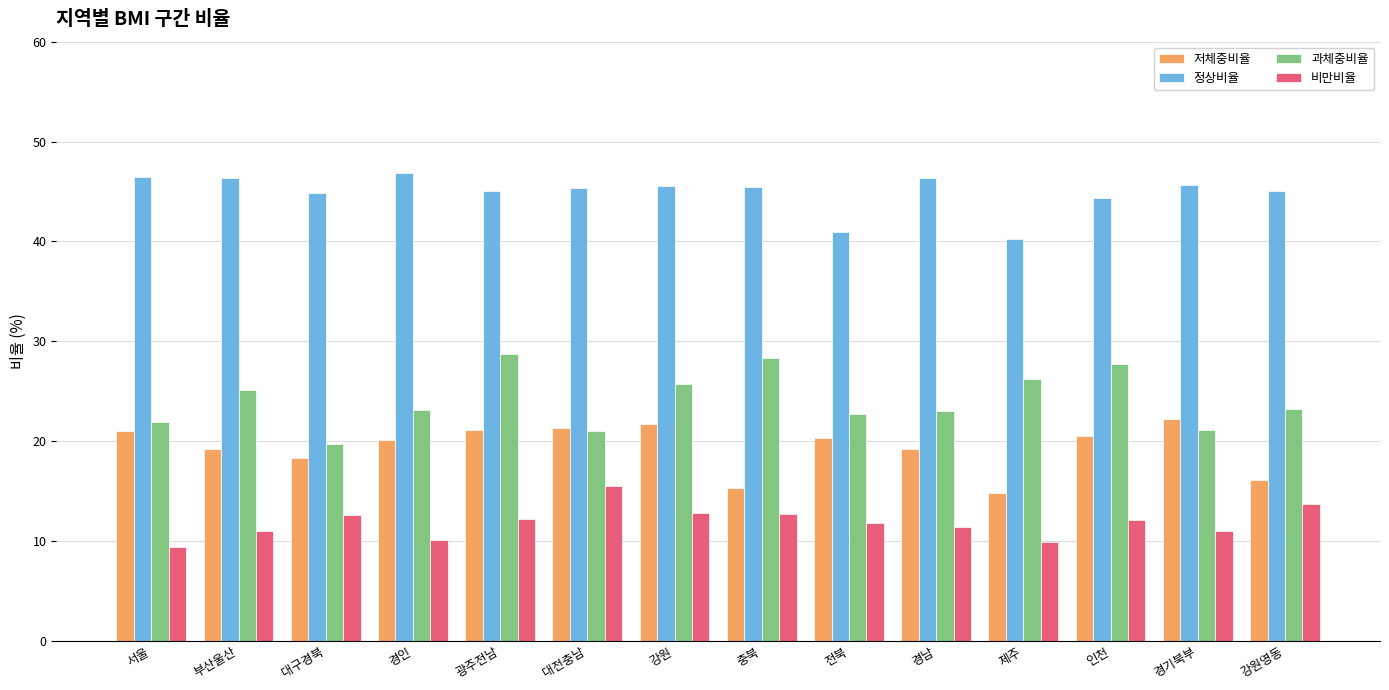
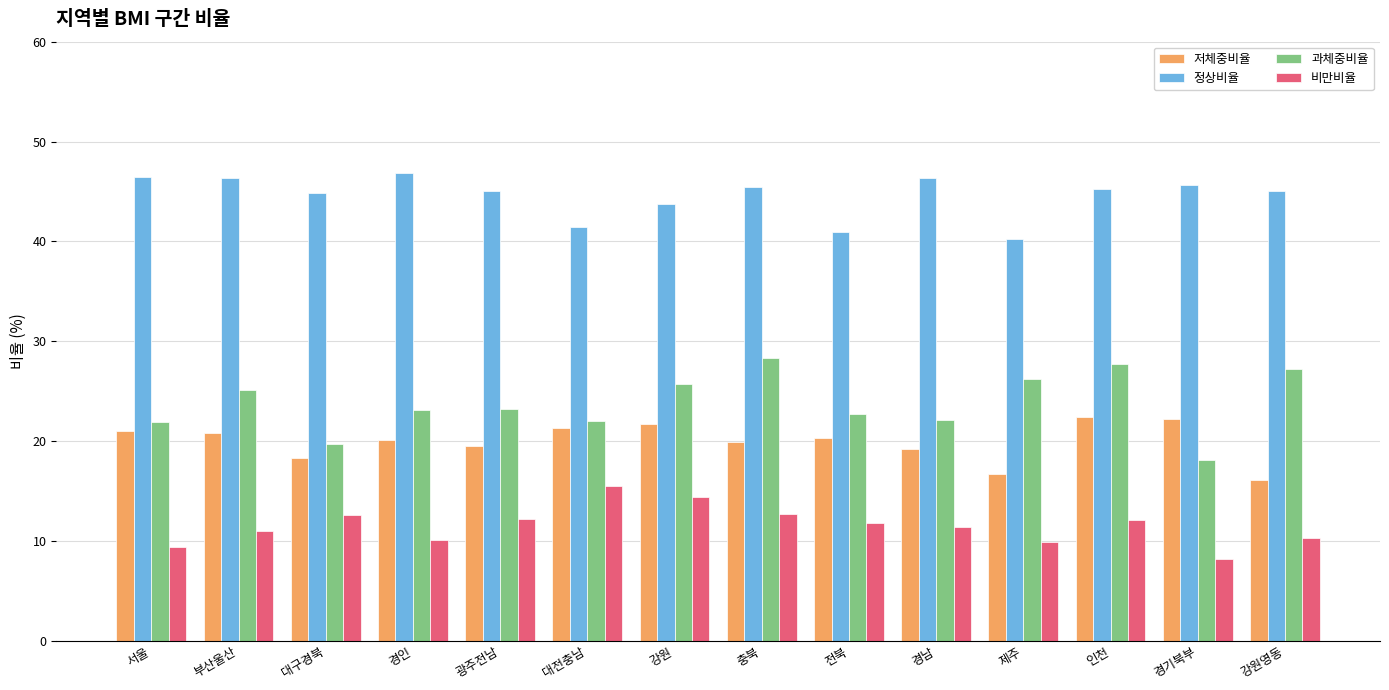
저체중비율, 부산울산: 19 -> 21
저체중비율, 광주전남: 21 -> 20
과체중비율, 광주전남: 29 -> 23
정상비율, 대전충남: 45 -> 41
과체중비율, 대전충남: 21 -> 22
정상비율, 강원: 46 -> 44
비만비율, 강원: 13 -> 14
저체중비율, 충북: 15 -> 20
과체중비율, 경남: 23 -> 22
저체중비율, 제주: 15 -> 17
저체중비율, 인천: 21 -> 22
정상비율, 인천: 44 -> 45
과체중비율, 경기북부: 21 -> 18
비만비율, 경기북부: 11 -> 8
과체중비율, 강원영동: 23 -> 27
비만비율, 강원영동: 14 -> 10
